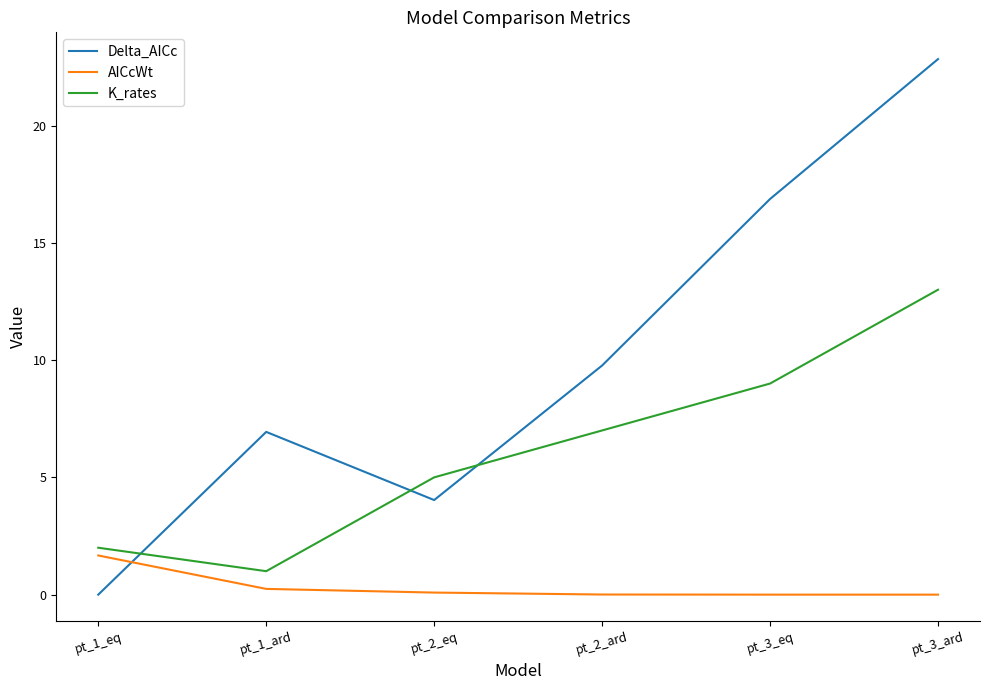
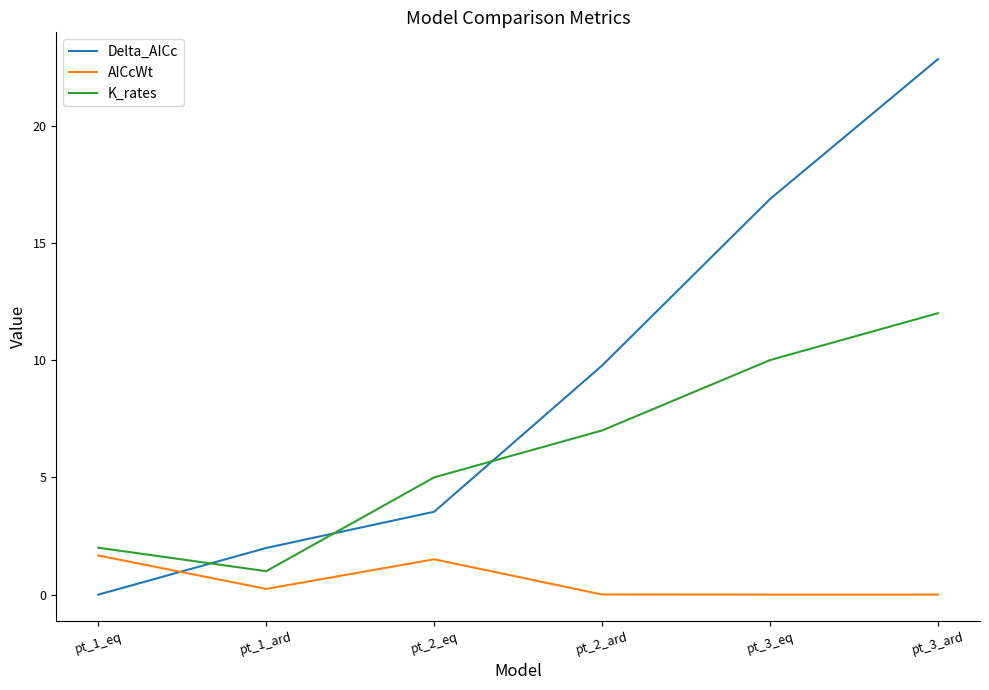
Delta_AICc, pt_1_ard: 6.9 -> 2.0
Delta_AICc, pt_2_eq: 4.0 -> 3.5
AICcWt, pt_2_eq: 0.1 -> 1.5
K_rates, pt_3_eq: 9 -> 10
K_rates, pt_3_ard: 13 -> 12
